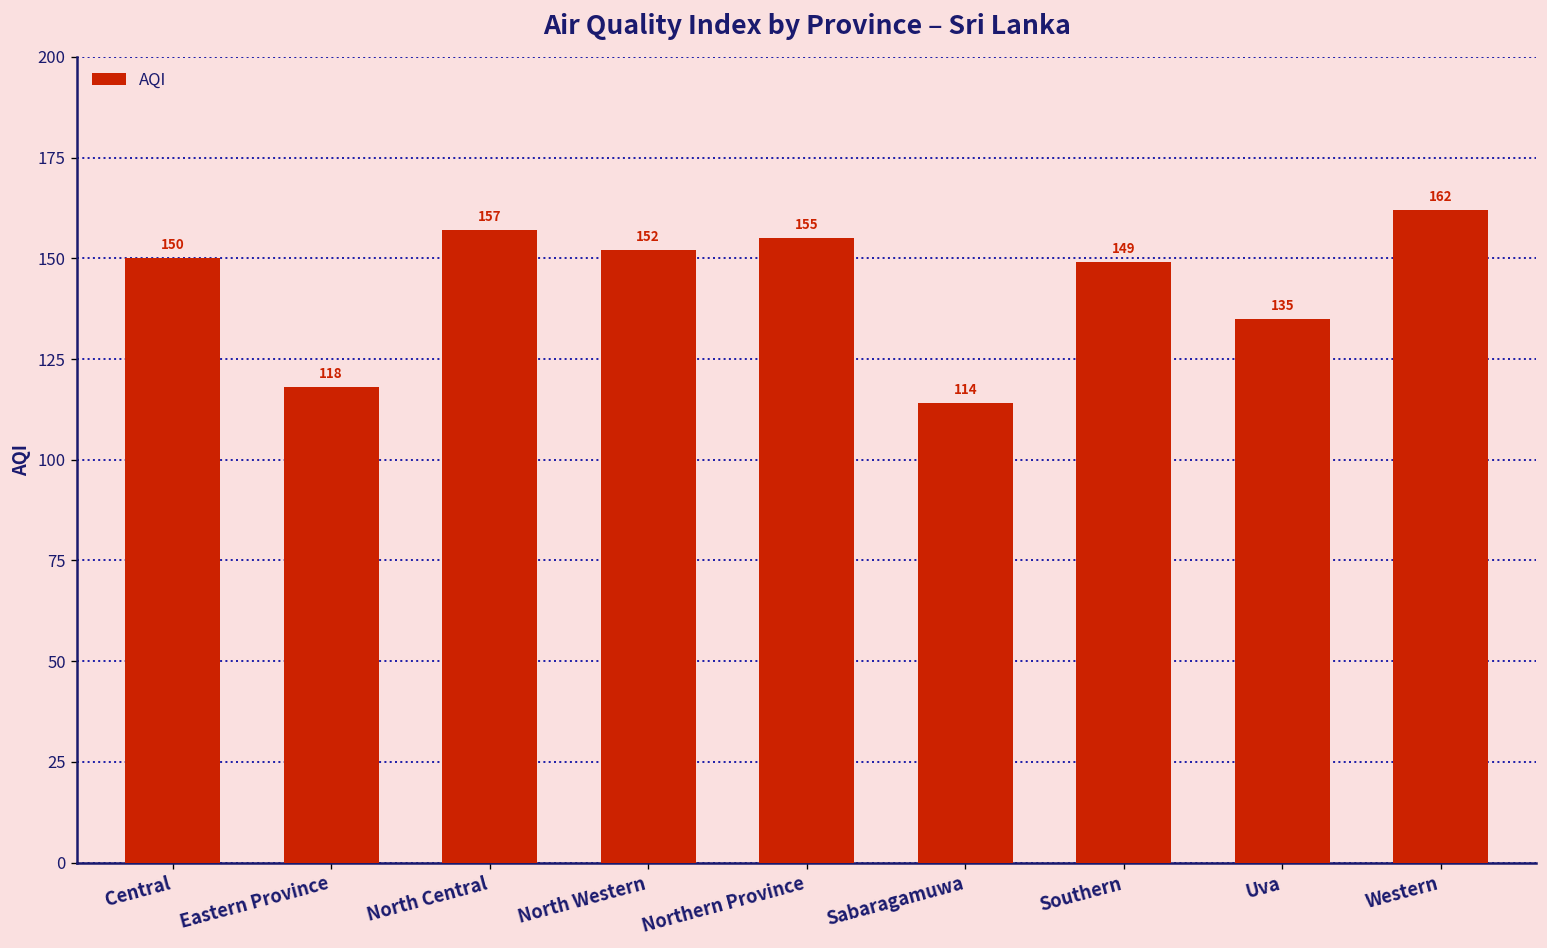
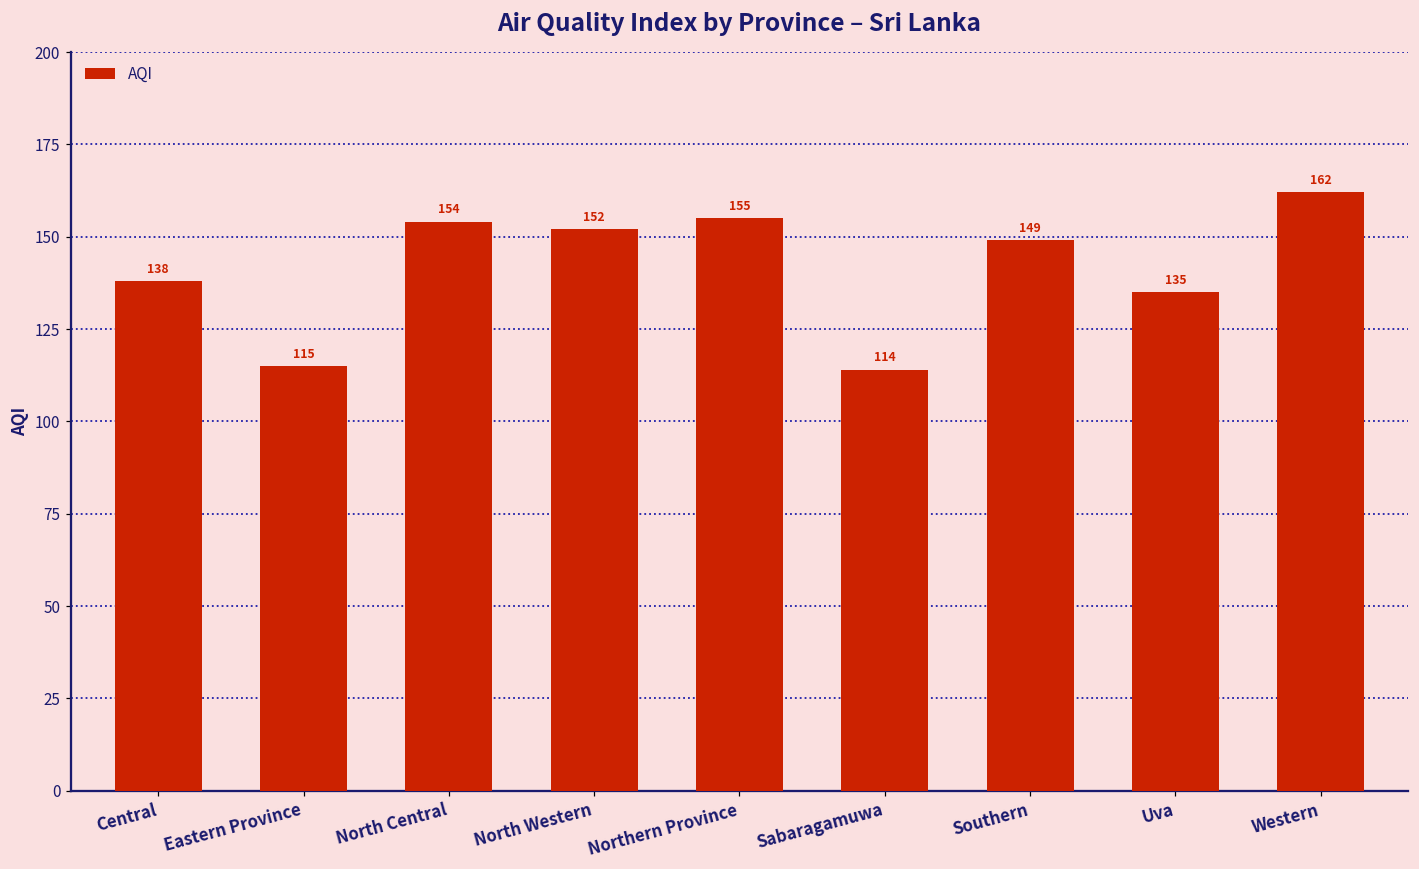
Central: 150 -> 138
Eastern Province: 118 -> 115
North Central: 157 -> 154
